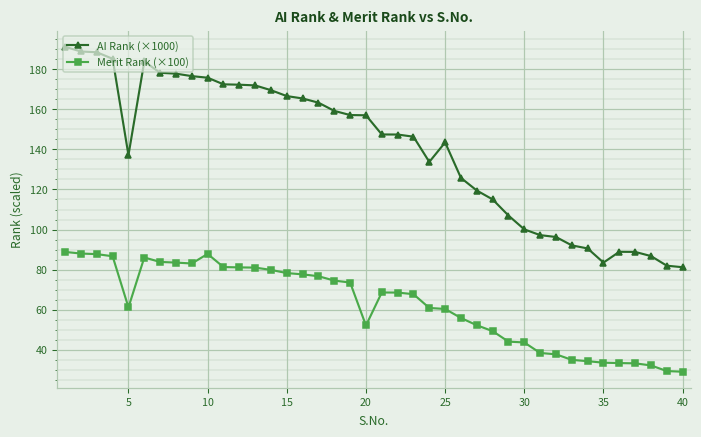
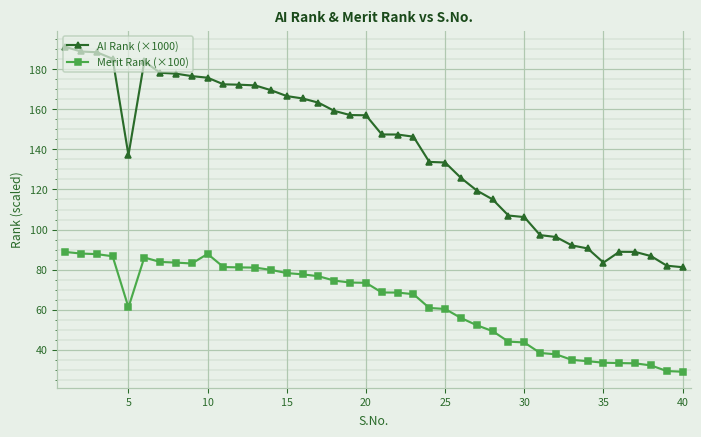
Merit Rank (×100), 20: 52 -> 73
AI Rank (×1000), 25: 143 -> 133
AI Rank (×1000), 30: 100 -> 106
